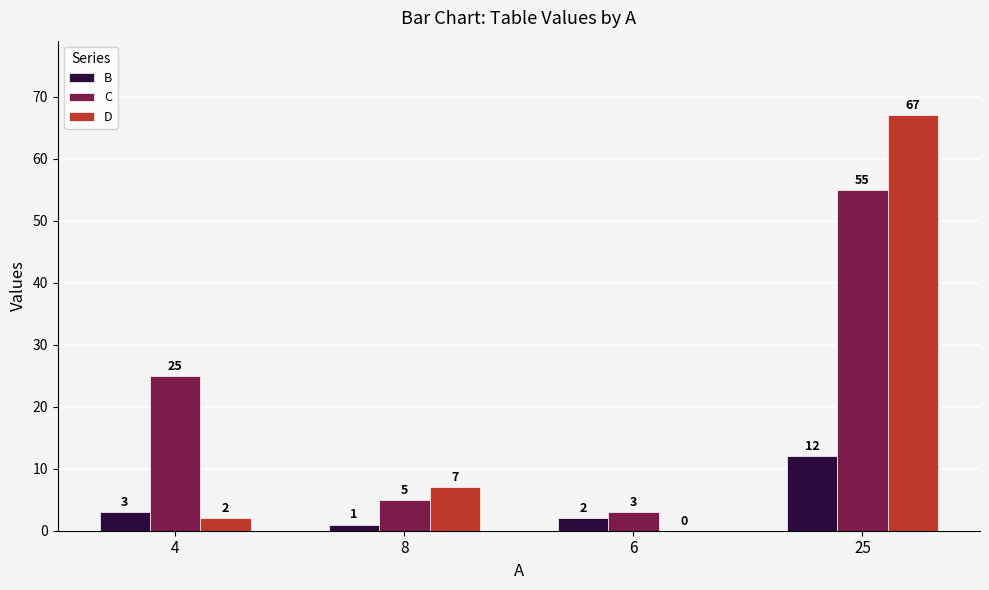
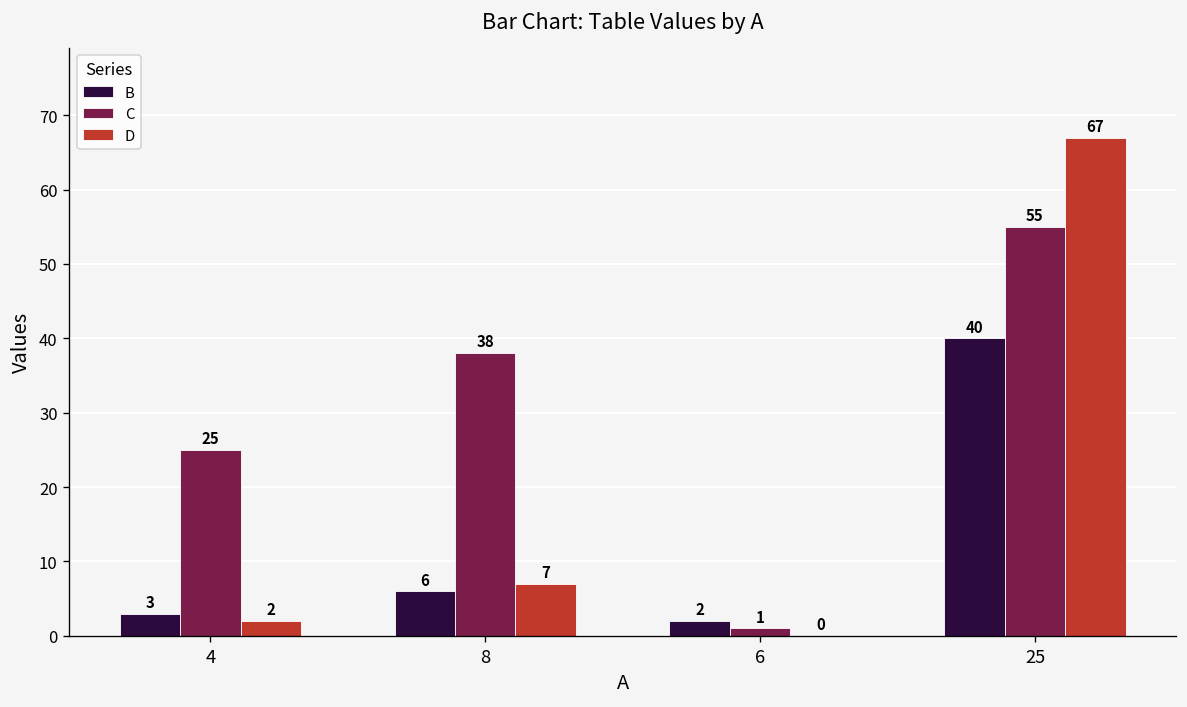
B, 8: 1 -> 6
C, 8: 5 -> 38
C, 6: 3 -> 1
B, 25: 12 -> 40
